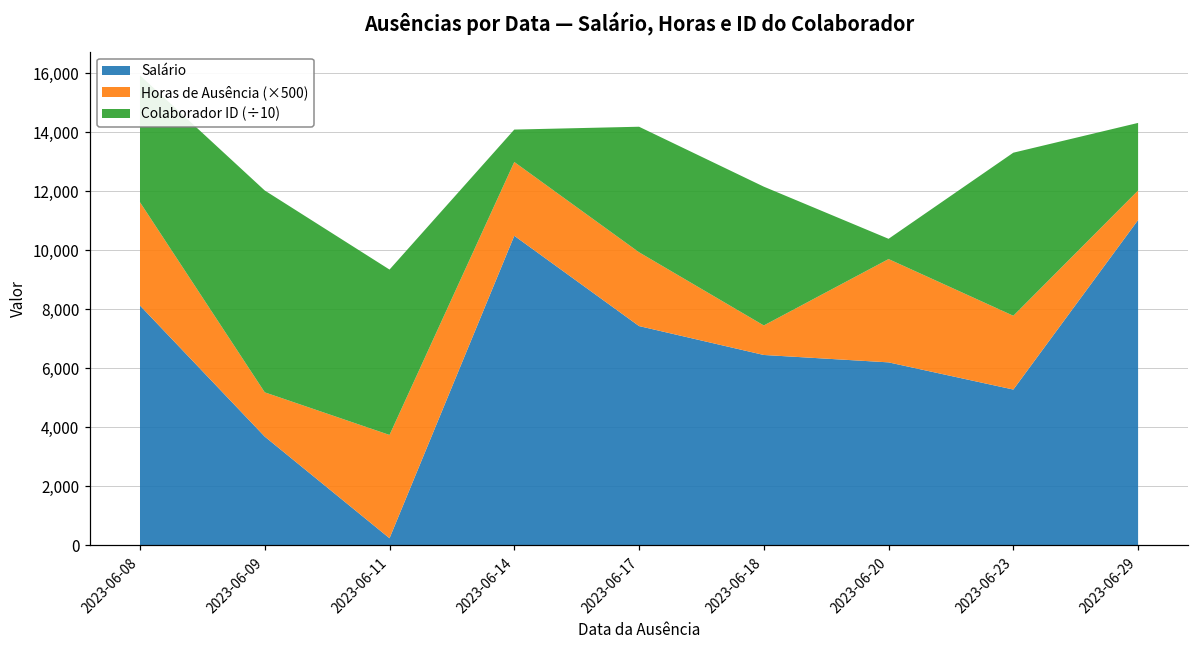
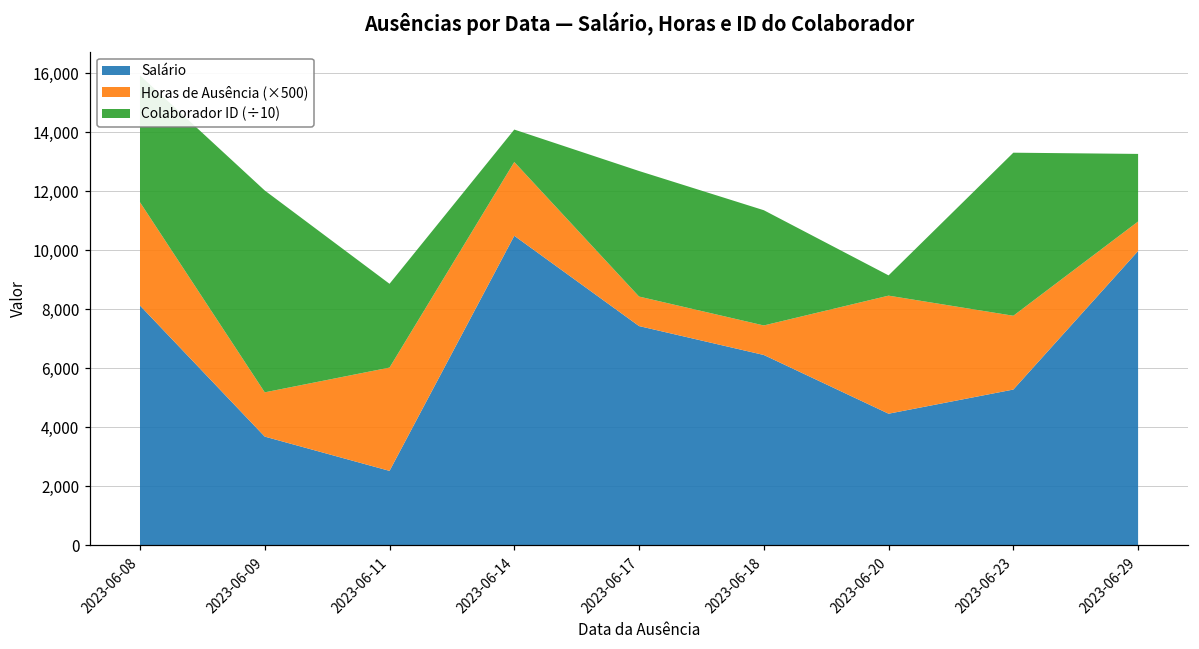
Salário, 2023-06-11: 200 -> 2,500
Colaborador ID (÷10), 2023-06-11: 5,600 -> 2,800
Horas de Ausência (×500), 2023-06-17: 2,500 -> 1,000
Colaborador ID (÷10), 2023-06-18: 4,700 -> 3,900
Salário, 2023-06-20: 6,200 -> 4,500
Horas de Ausência (×500), 2023-06-20: 3,500 -> 4,000
Salário, 2023-06-29: 11,000 -> 10,000
